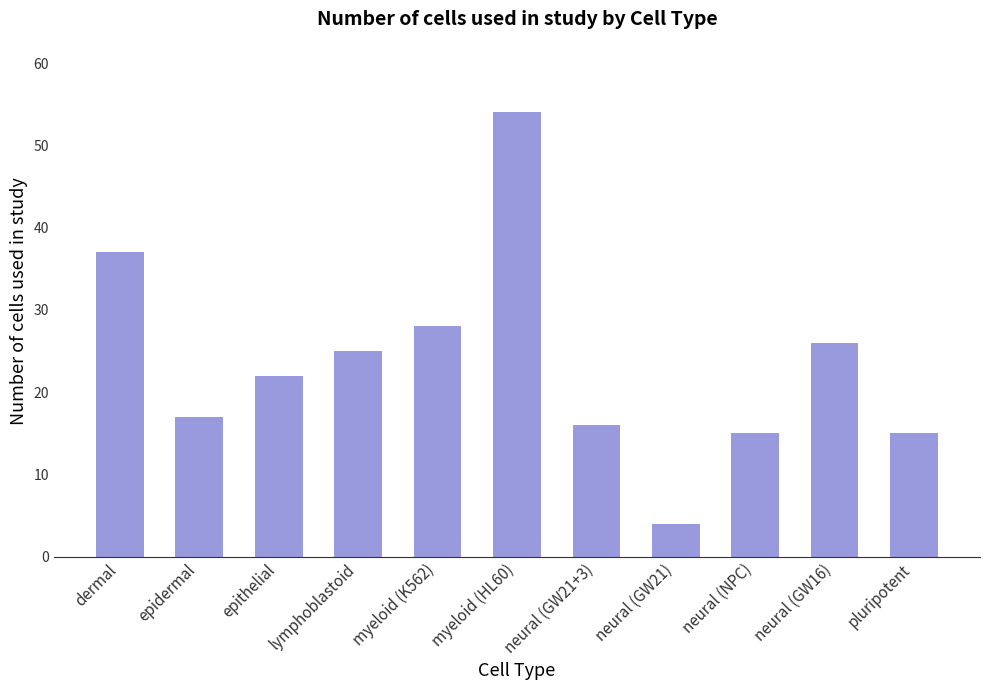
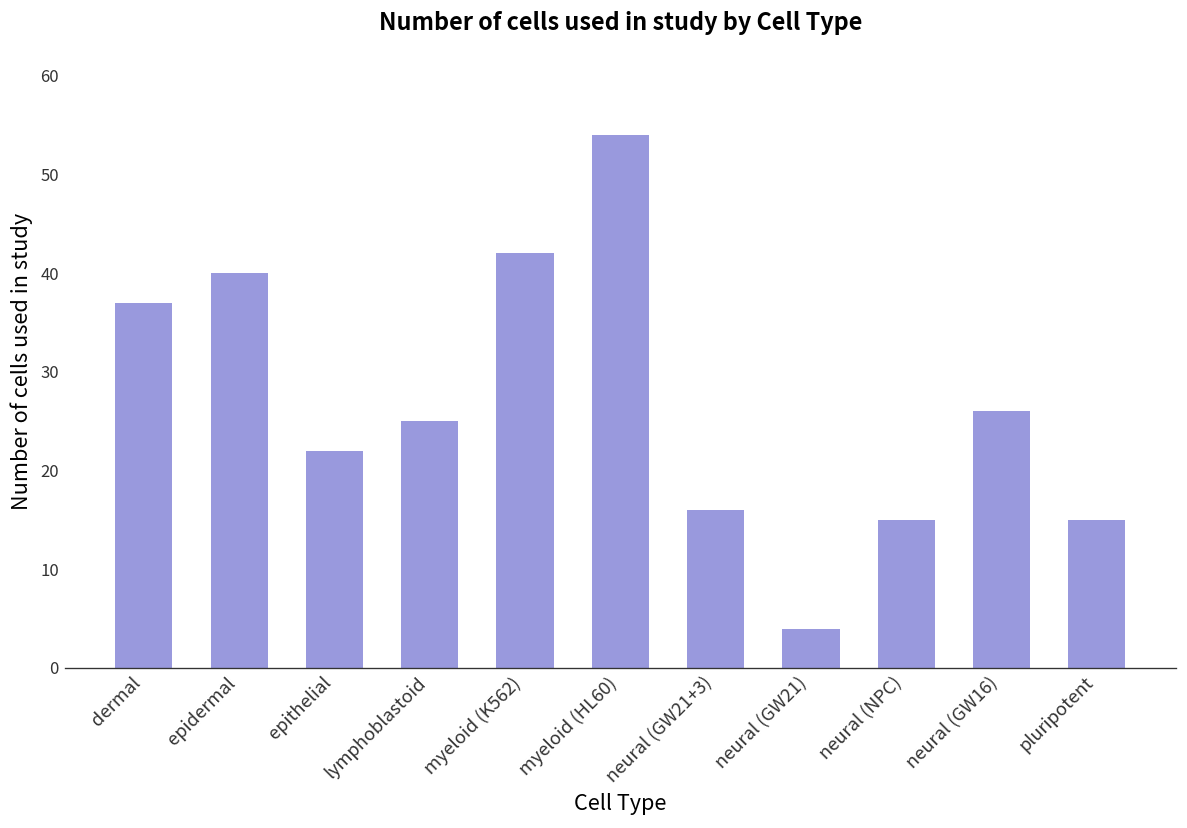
epidermal: 17 -> 40
myeloid (K562): 28 -> 42
